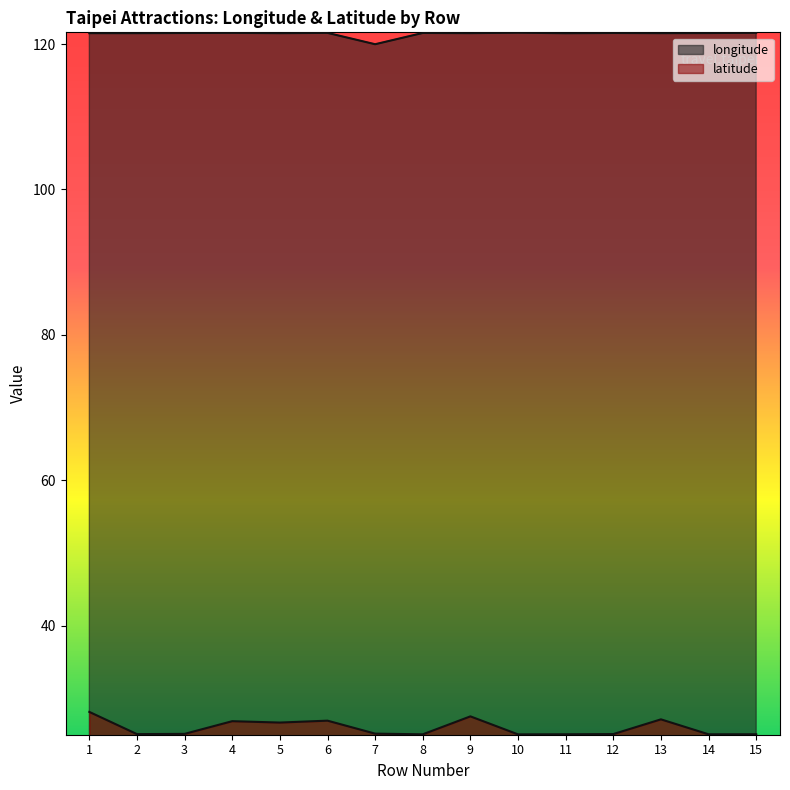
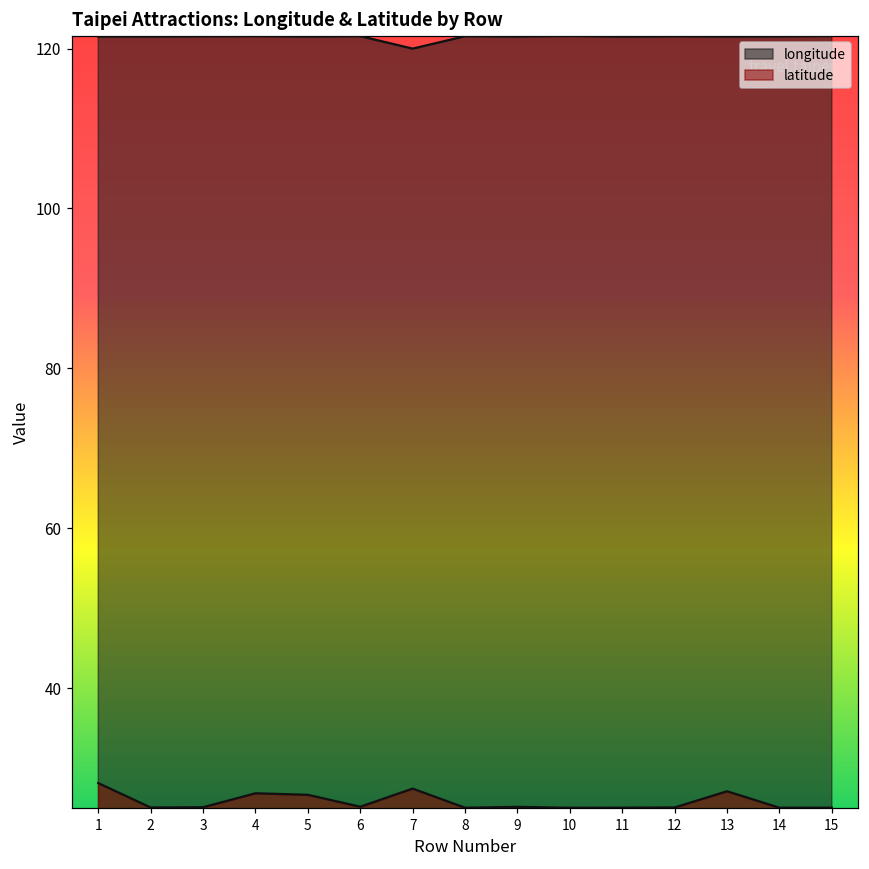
latitude, 6: 27 -> 25
latitude, 7: 25 -> 27
latitude, 9: 27 -> 25
